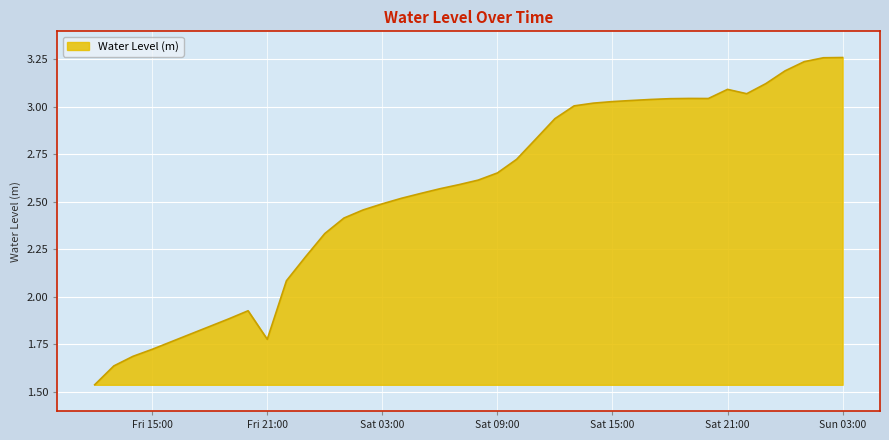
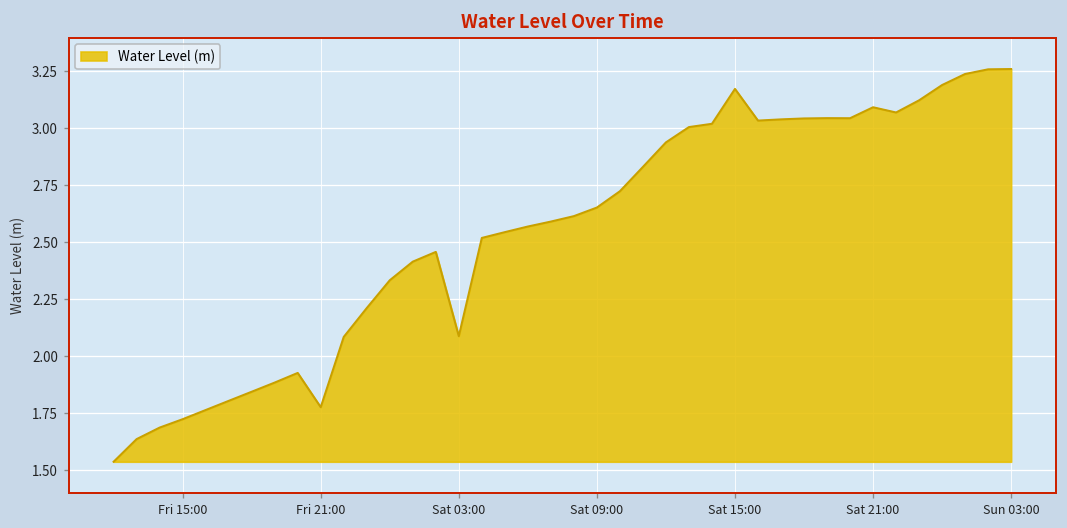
Sat 03:00: 2.49 -> 2.09
Sat 15:00: 3.03 -> 3.17
